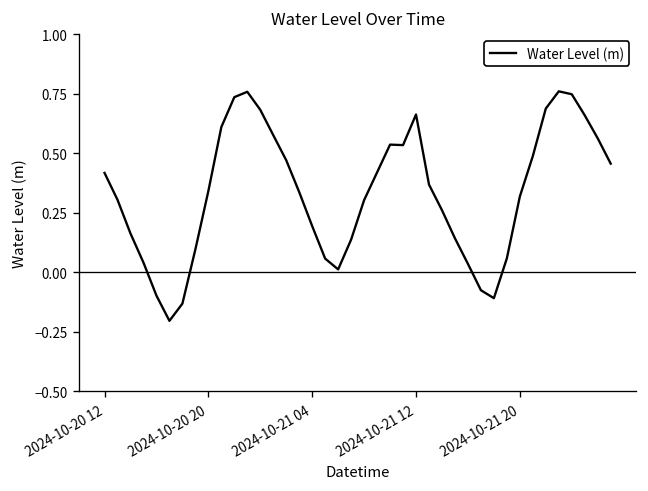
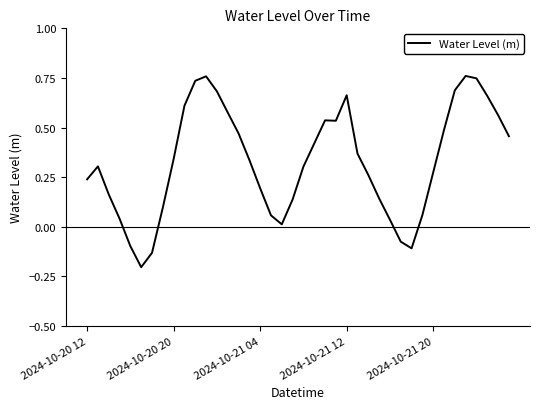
2024-10-20 12: 0.42 -> 0.24
2024-10-21 20: 0.32 -> 0.27
